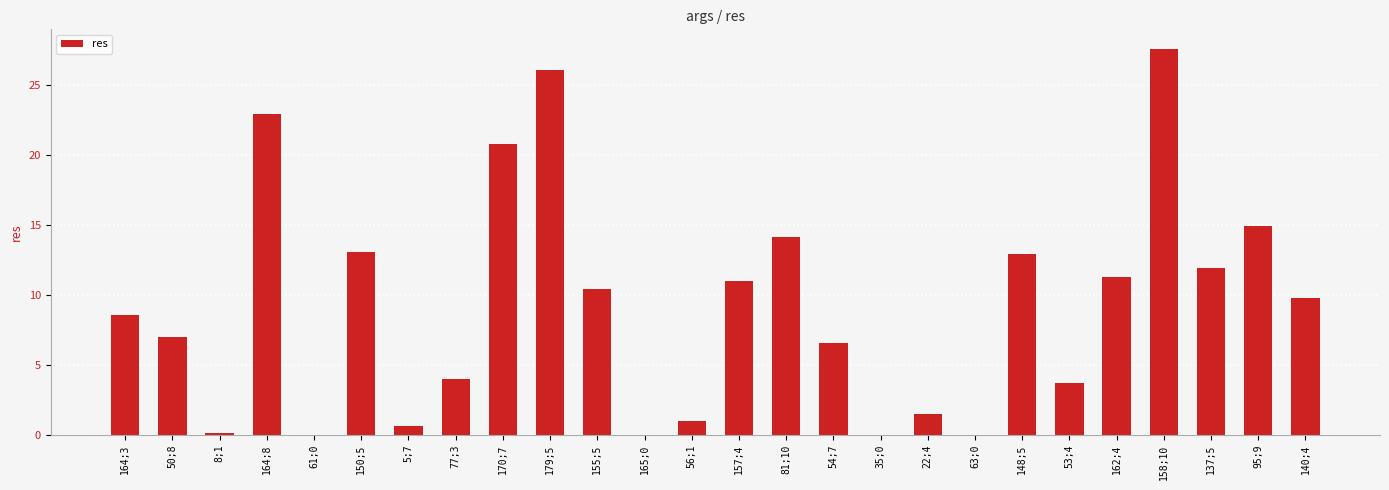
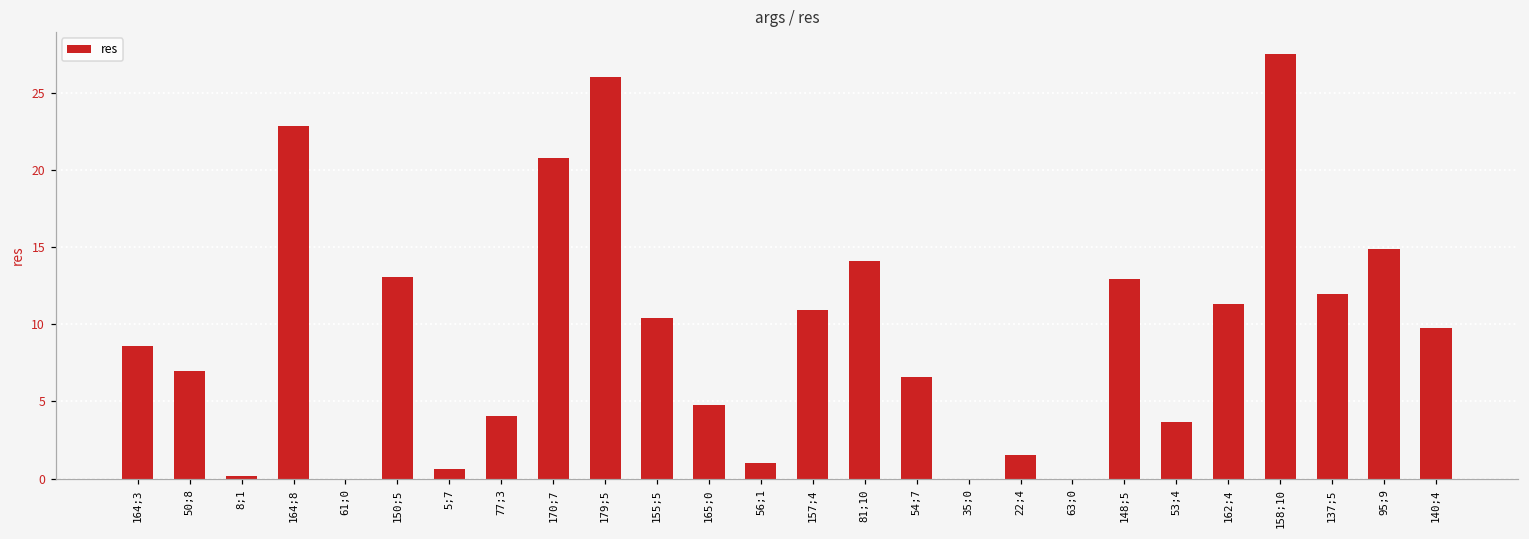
165;0: 0.0 -> 4.8
